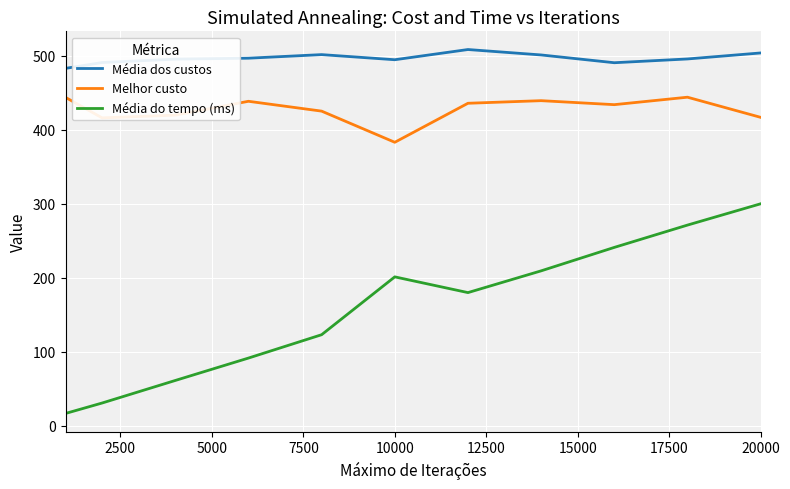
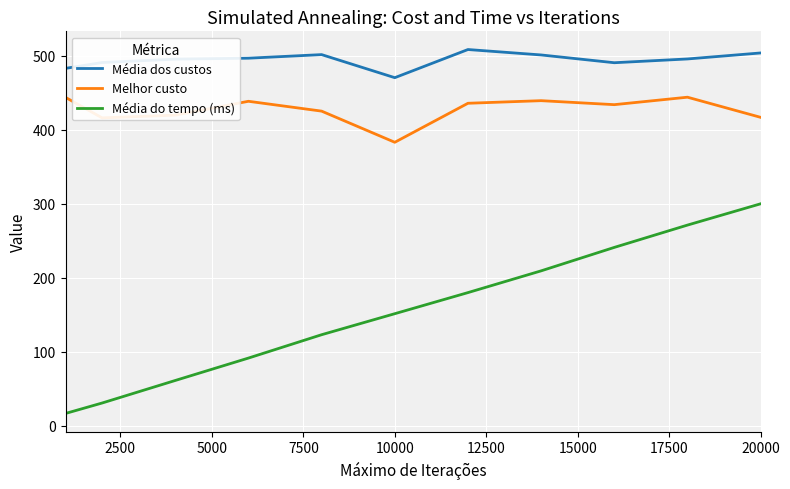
Média dos custos, 10000: 490 -> 470
Média do tempo (ms), 10000: 200 -> 150
